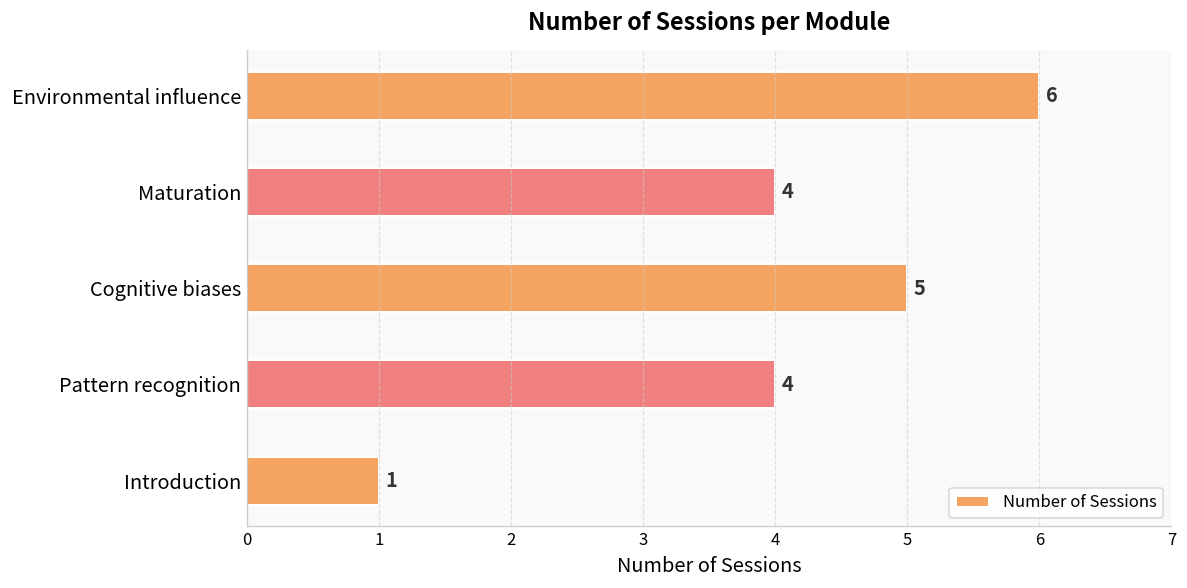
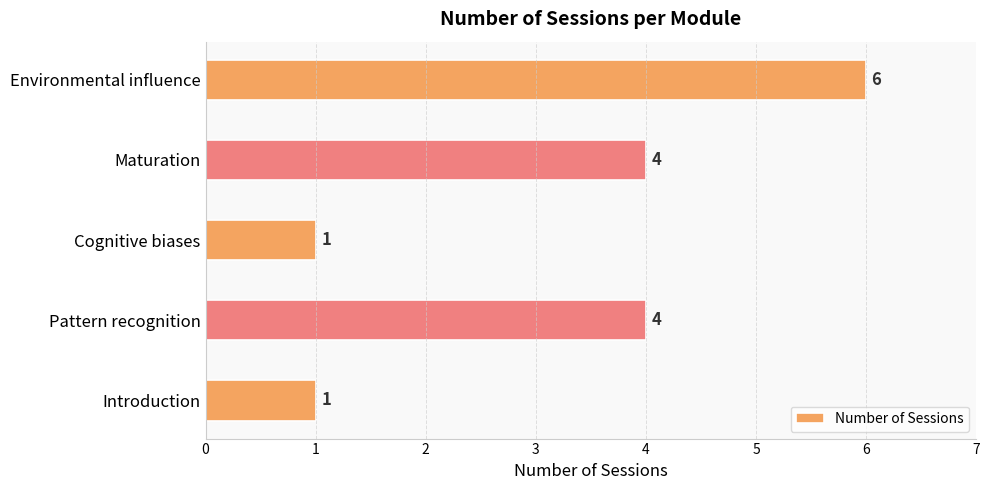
Cognitive biases: 5 -> 1
